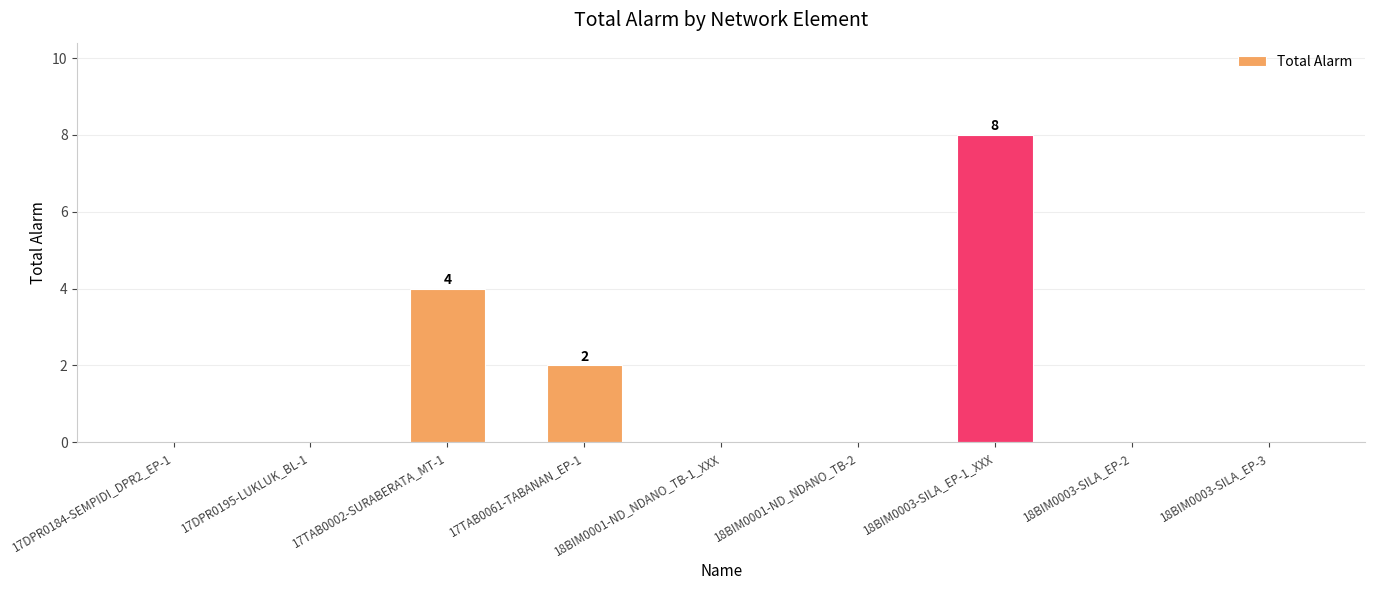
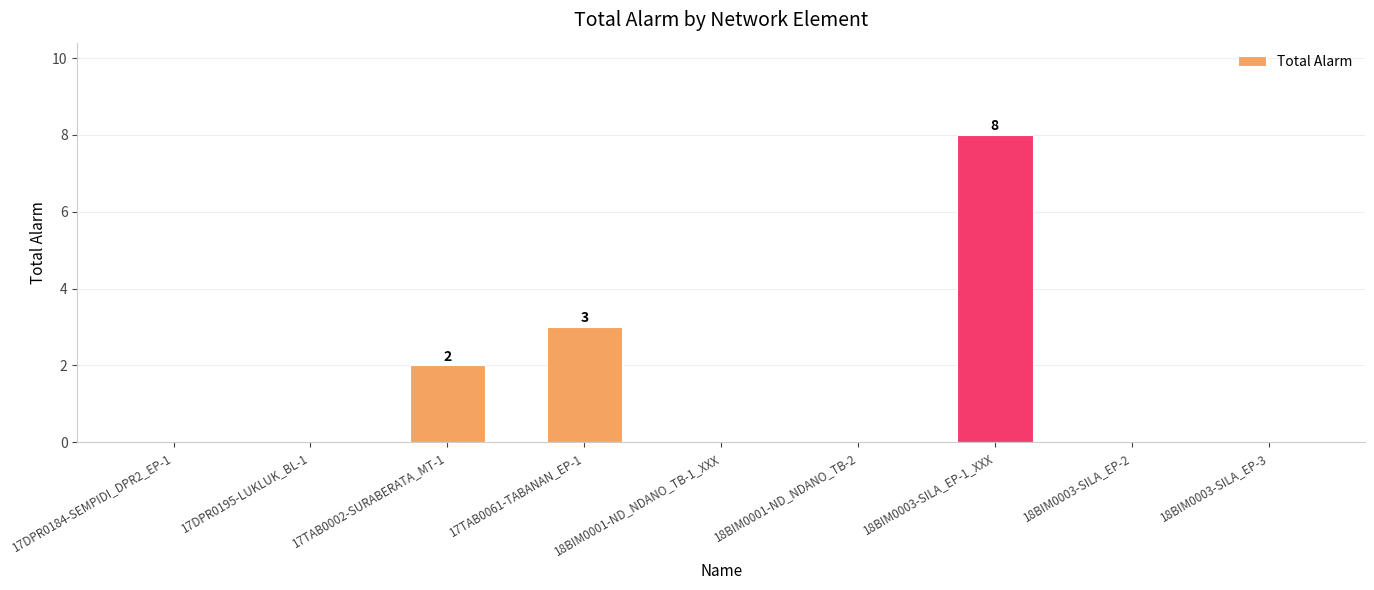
17TAB0002-SURABERATA_MT-1: 4 -> 2
17TAB0061-TABANAN_EP-1: 2 -> 3
